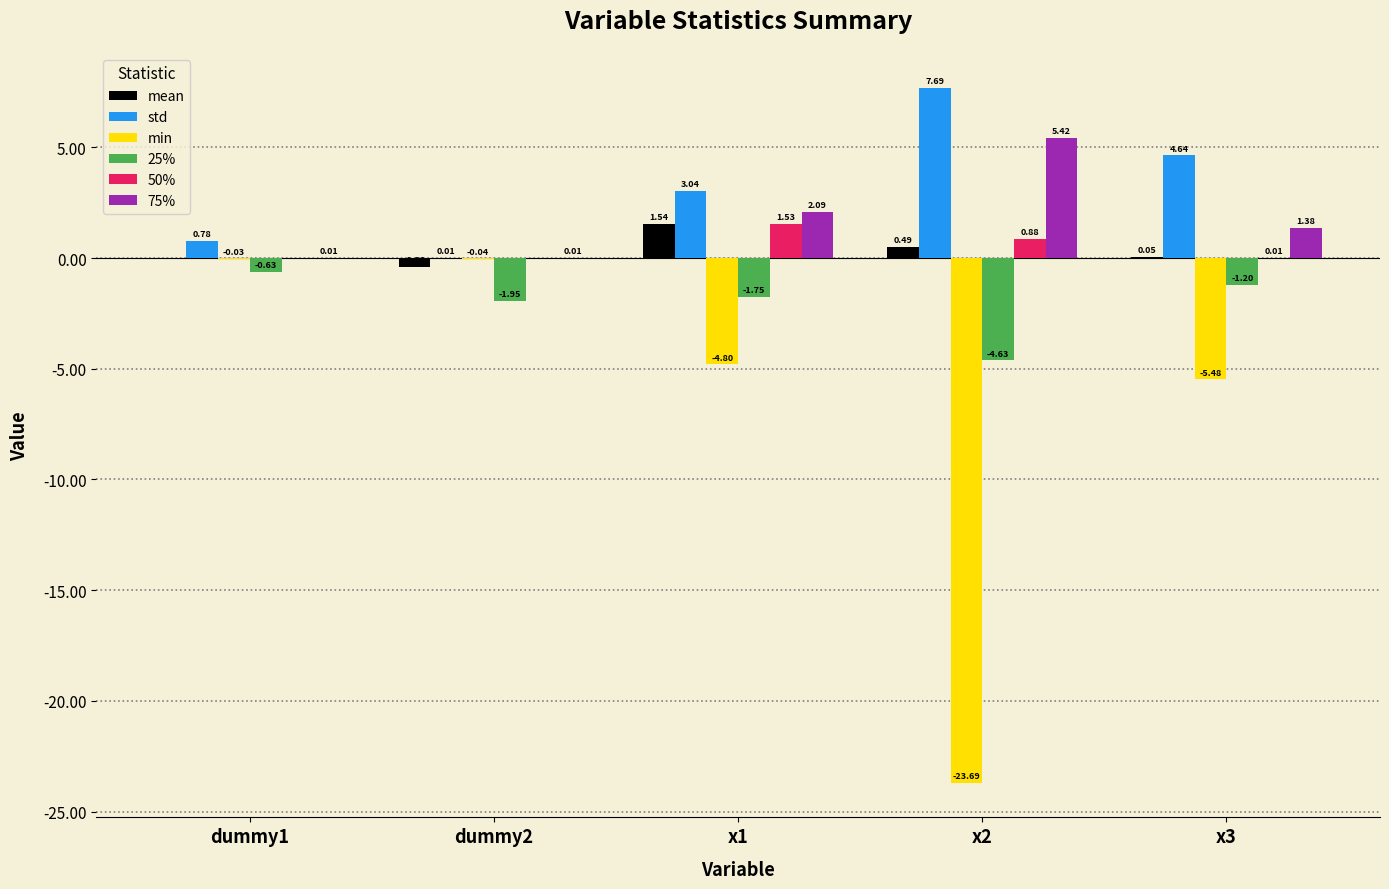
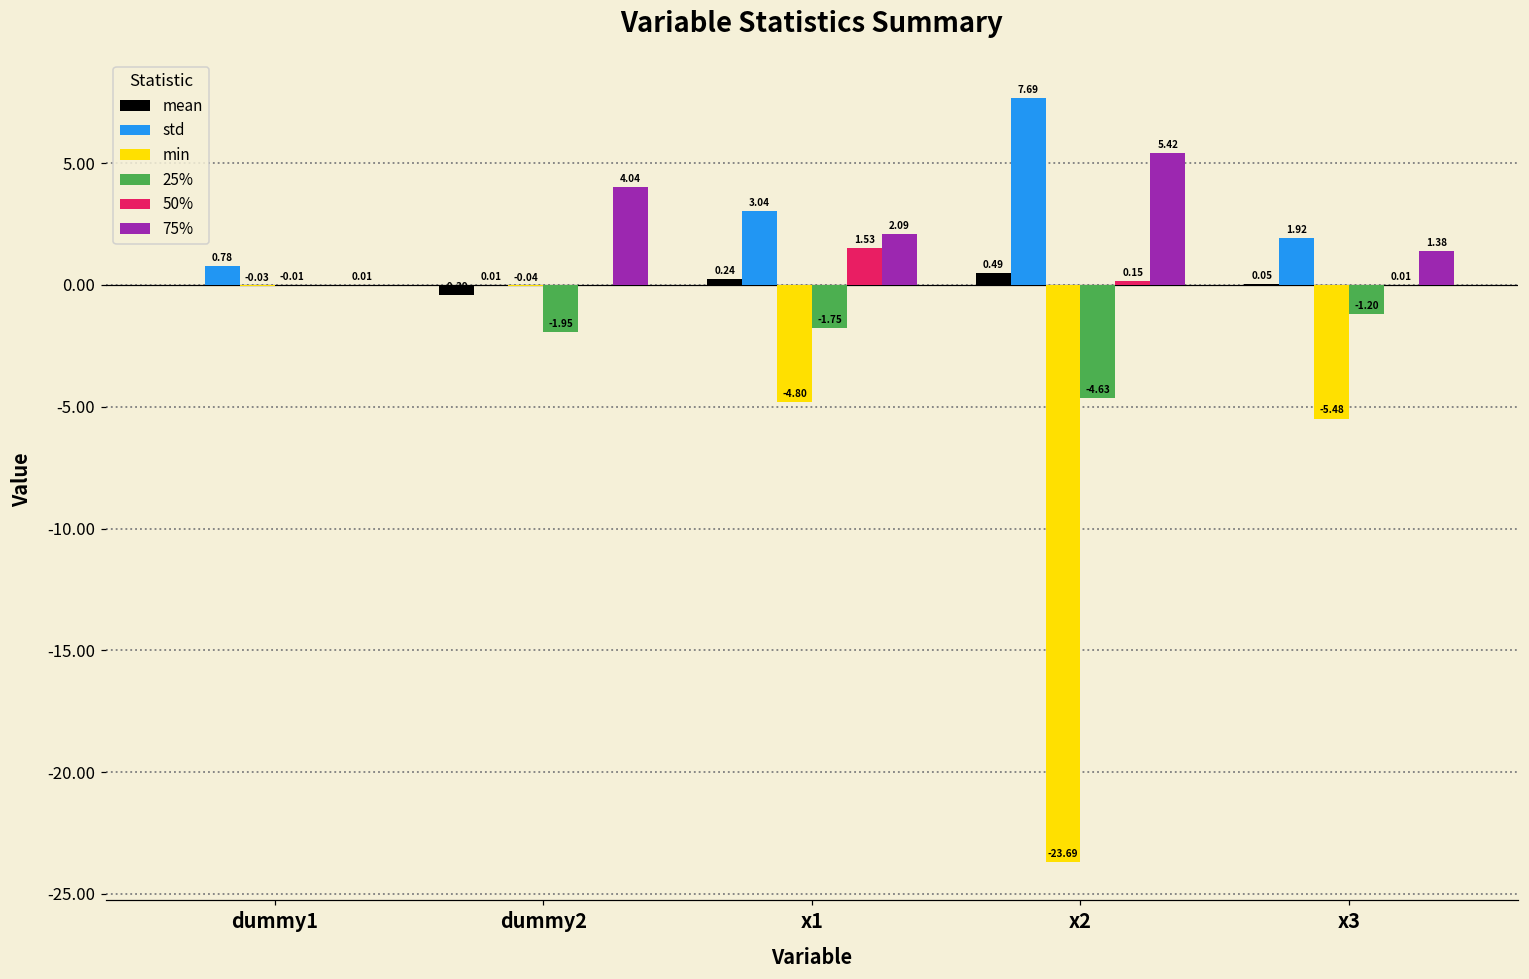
25%, dummy1: -0.63 -> -0.01
75%, dummy2: 0.01 -> 4.04
mean, x1: 1.54 -> 0.24
50%, x2: 0.88 -> 0.15
std, x3: 4.64 -> 1.92
